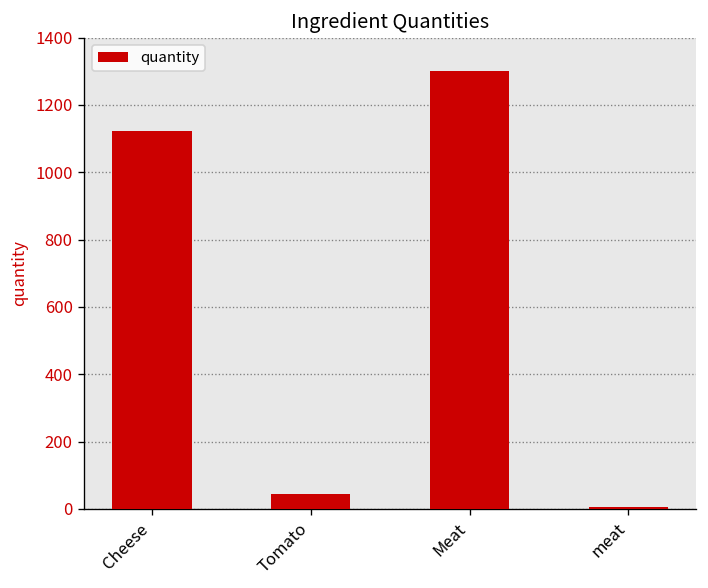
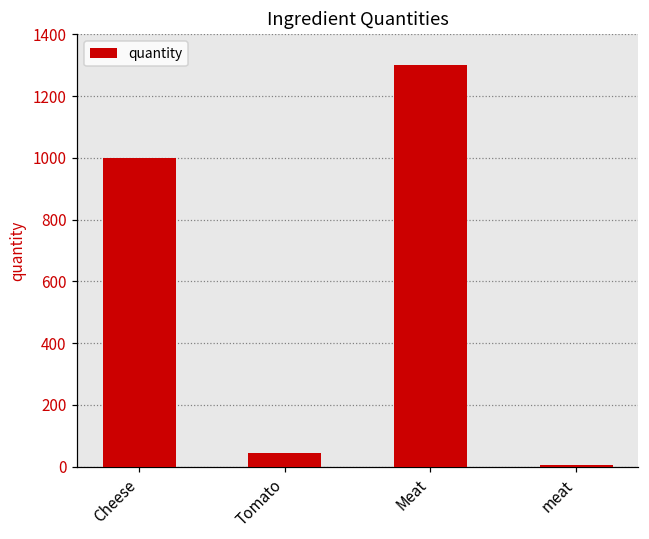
Cheese: 1120 -> 1000
